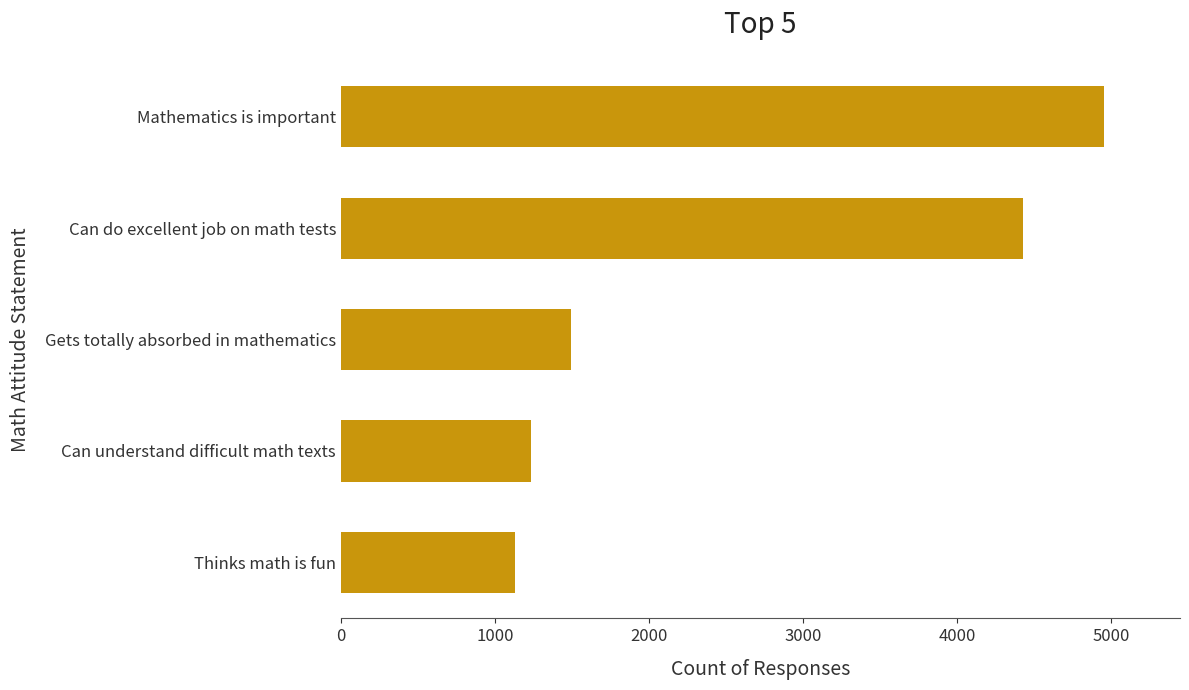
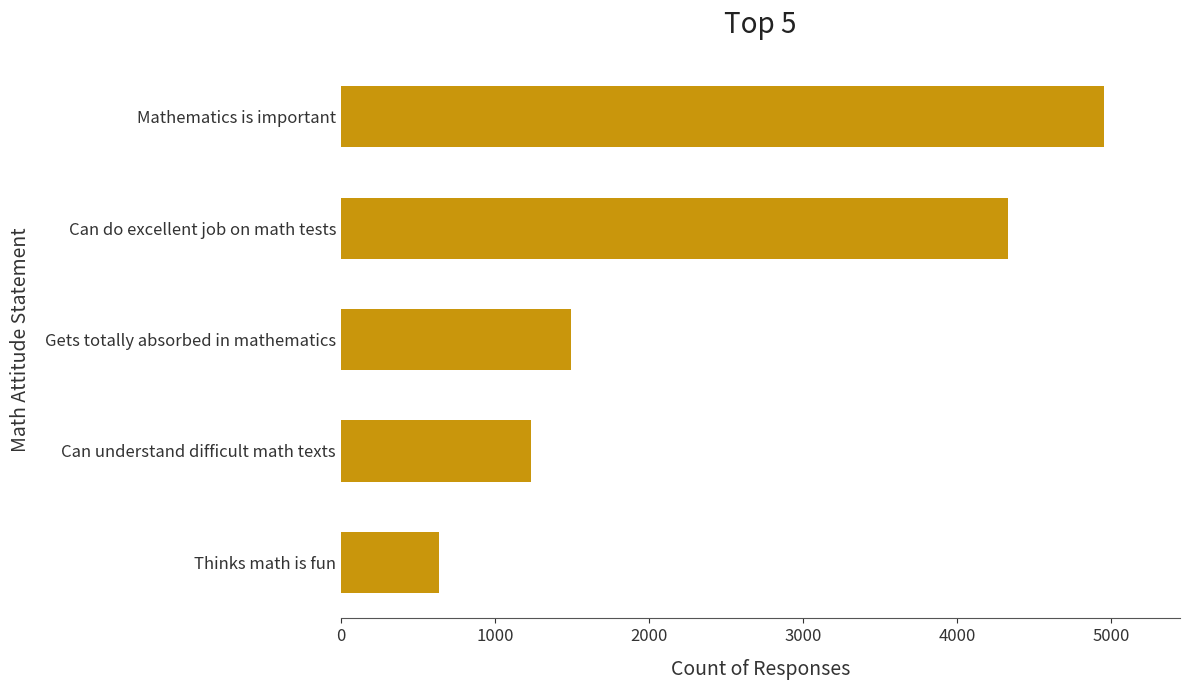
Can do excellent job on math tests: 4420 -> 4330
Thinks math is fun: 1130 -> 640
